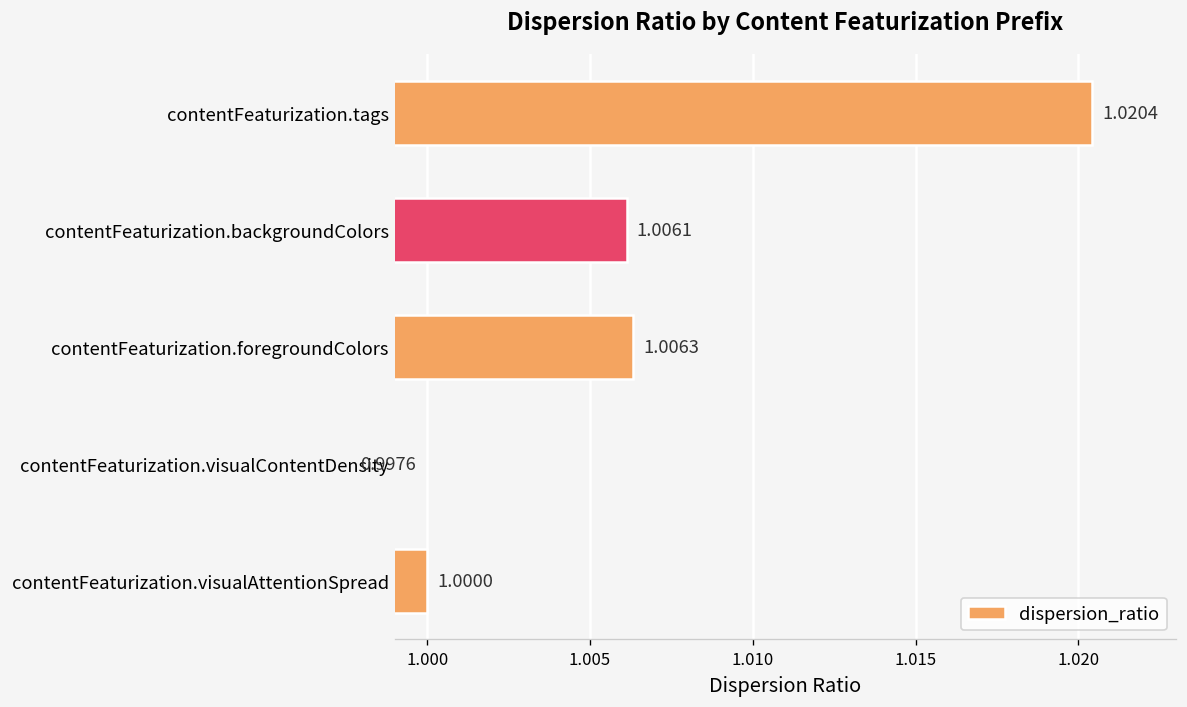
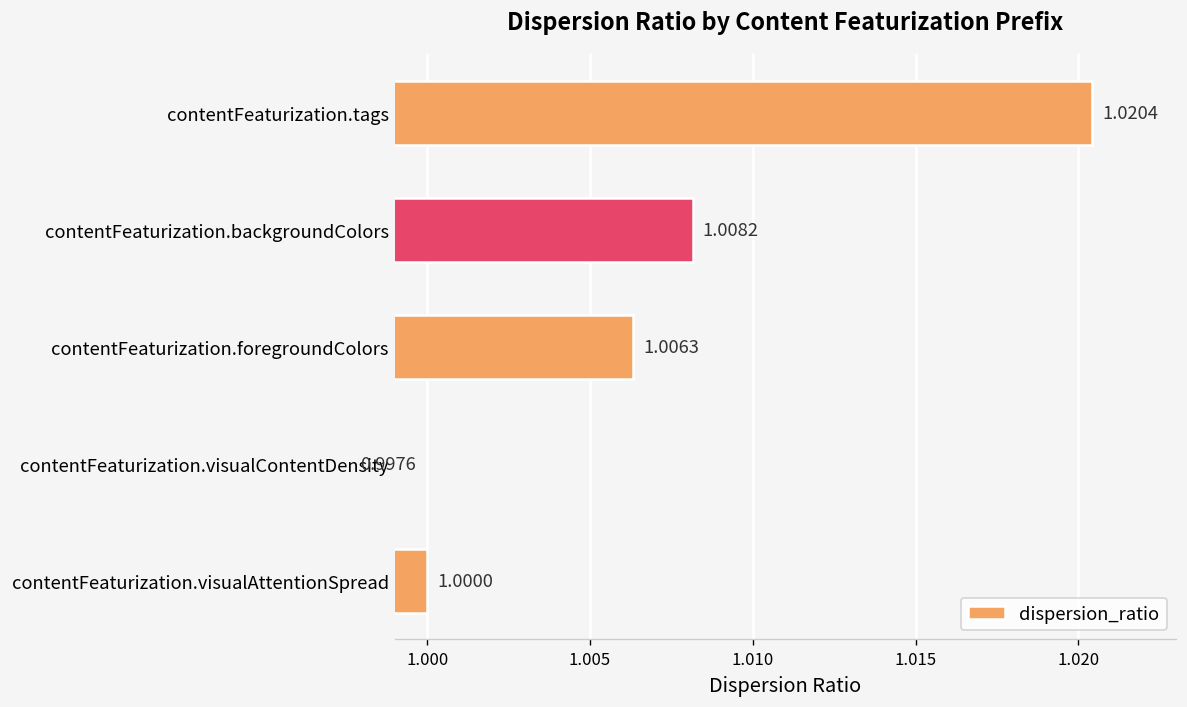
contentFeaturization.backgroundColors: 1.0061 -> 1.0082
